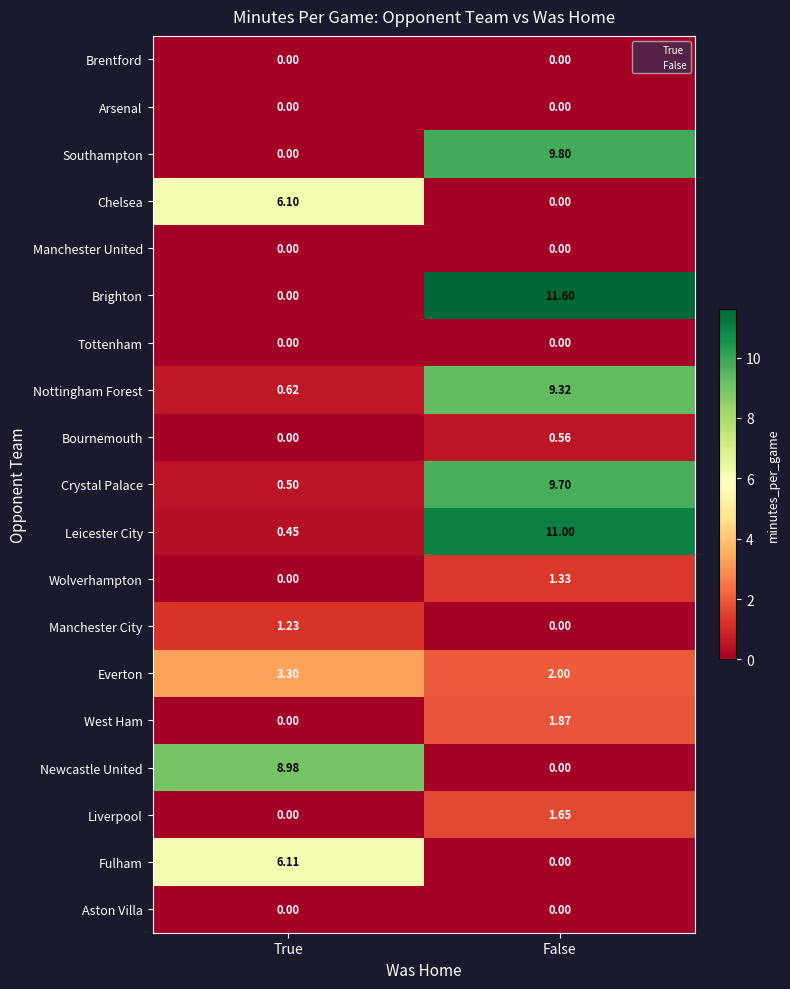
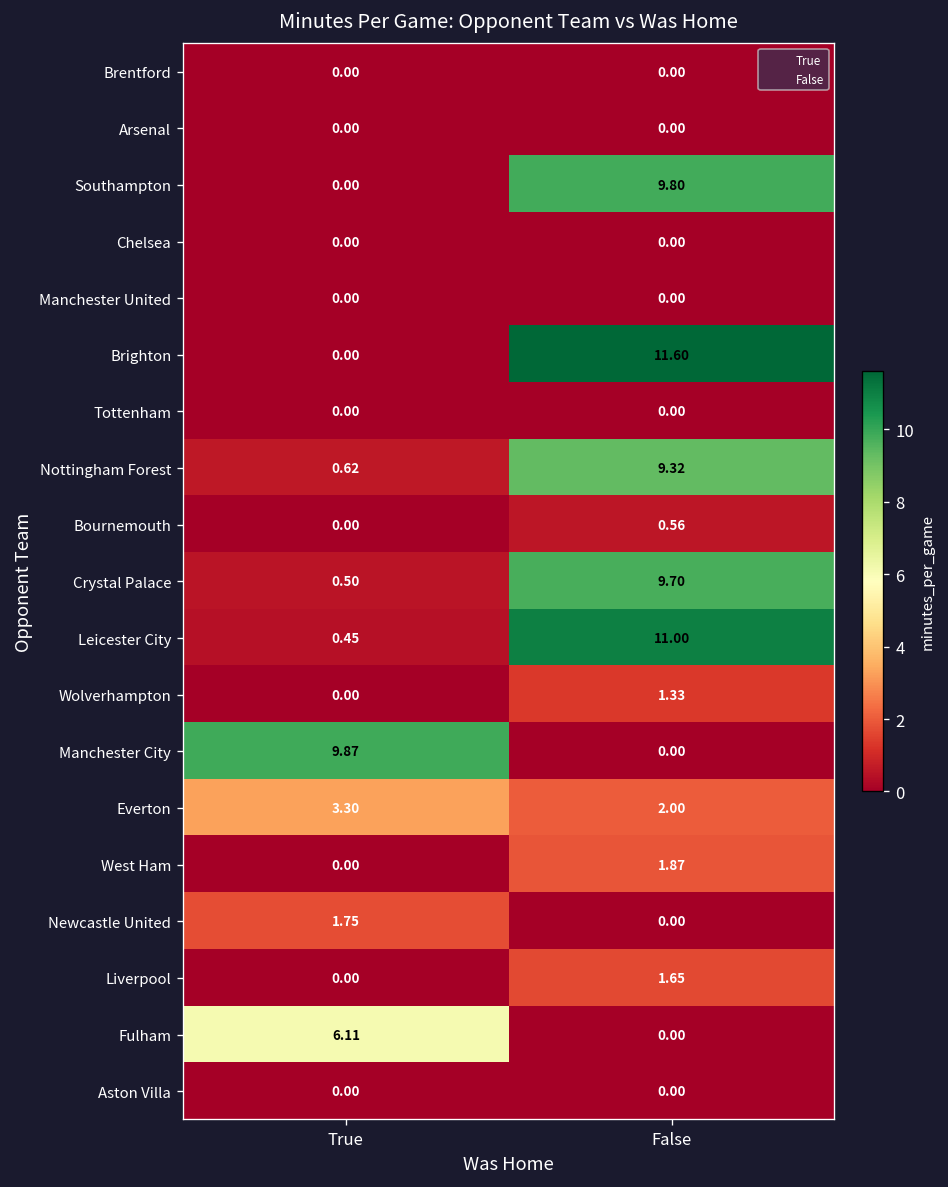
Chelsea, True: 6.10 -> 0.00
Manchester City, True: 1.23 -> 9.87
Newcastle United, True: 8.98 -> 1.75
